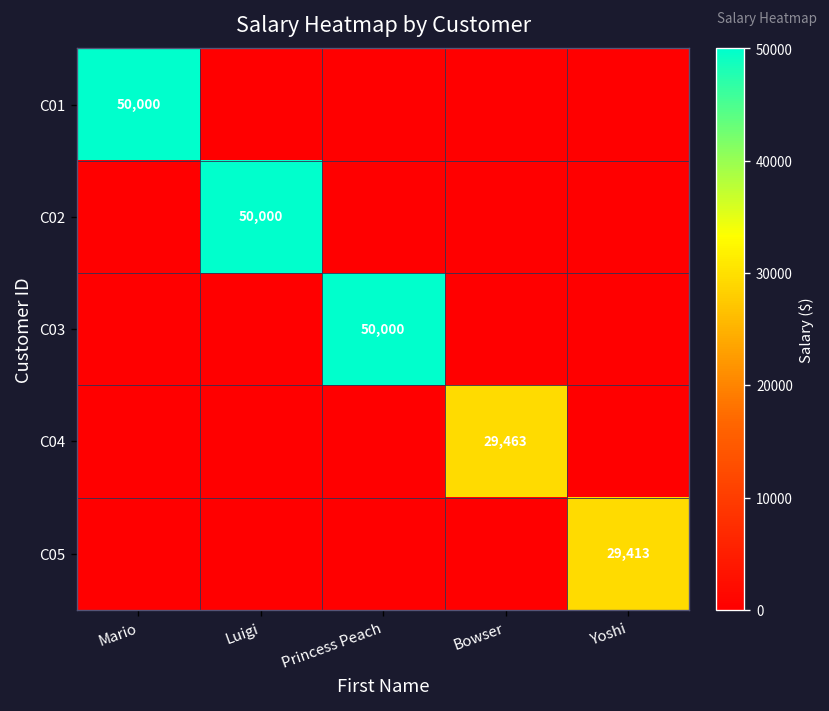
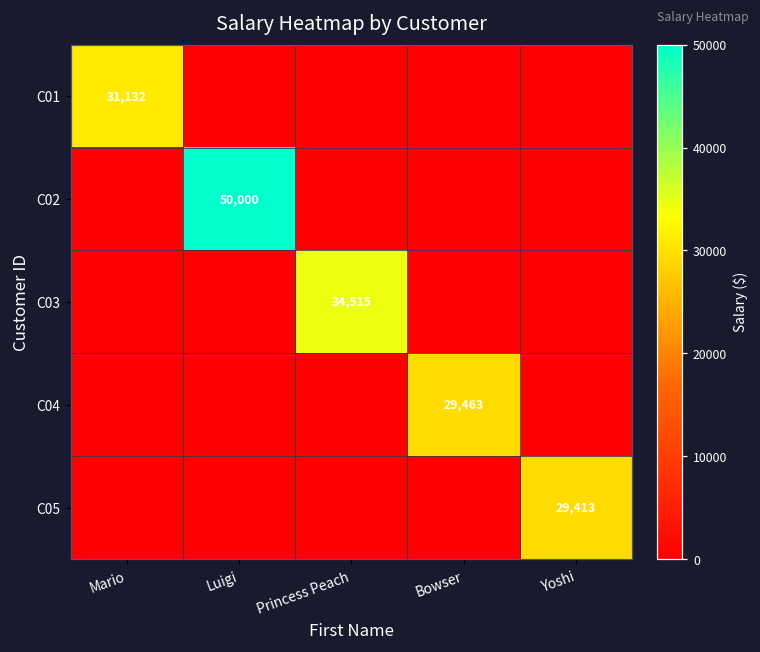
C01, Mario: 50,000 -> 31,132
C03, Princess Peach: 50,000 -> 34,515
